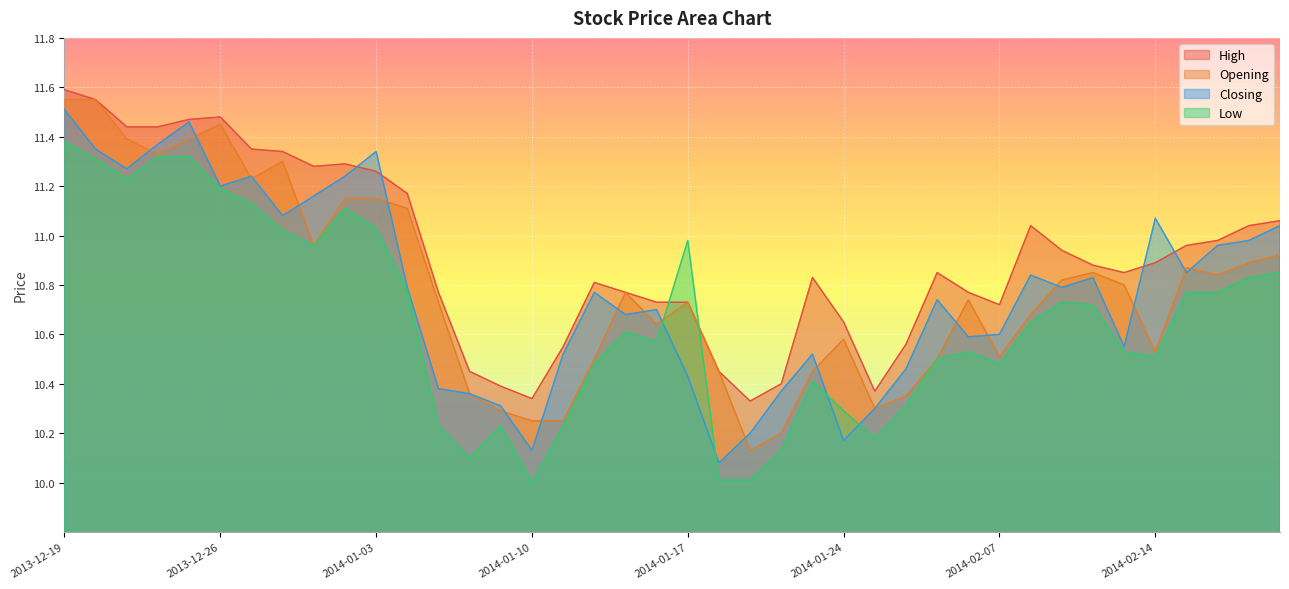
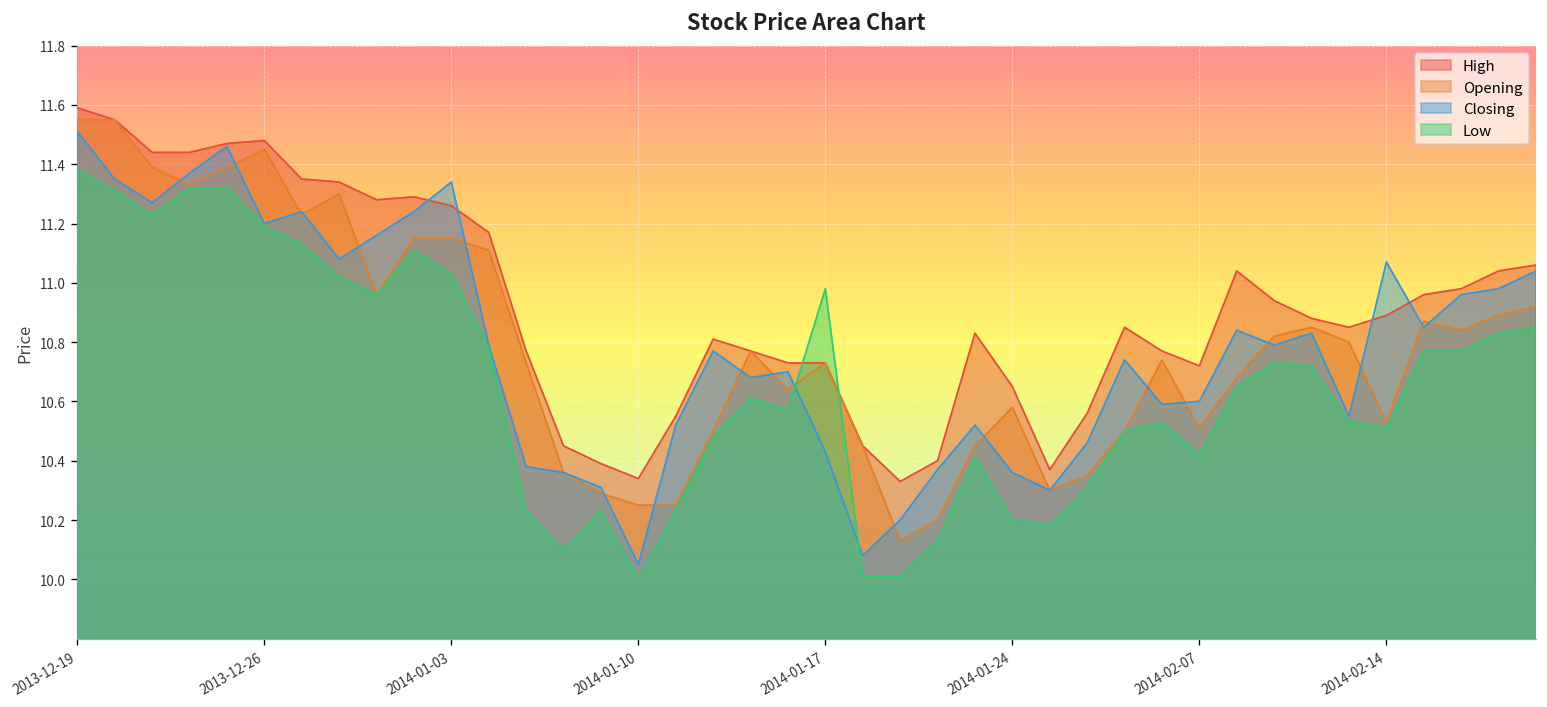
Closing, 2014-01-10: 10.13 -> 10.05
Closing, 2014-01-24: 10.17 -> 10.36
Low, 2014-01-24: 10.29 -> 10.20
Low, 2014-02-07: 10.48 -> 10.42
